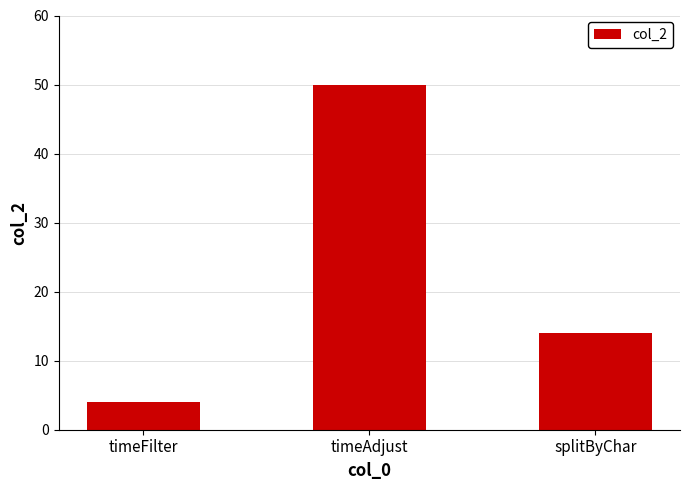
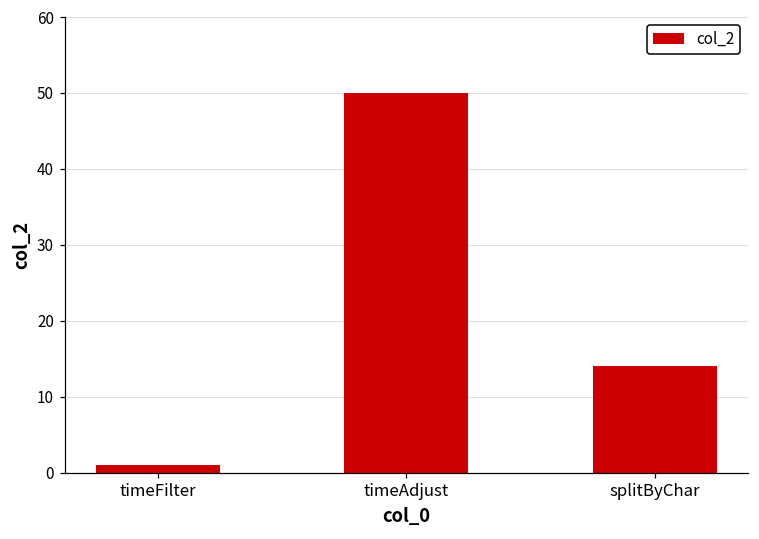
timeFilter: 4 -> 1
